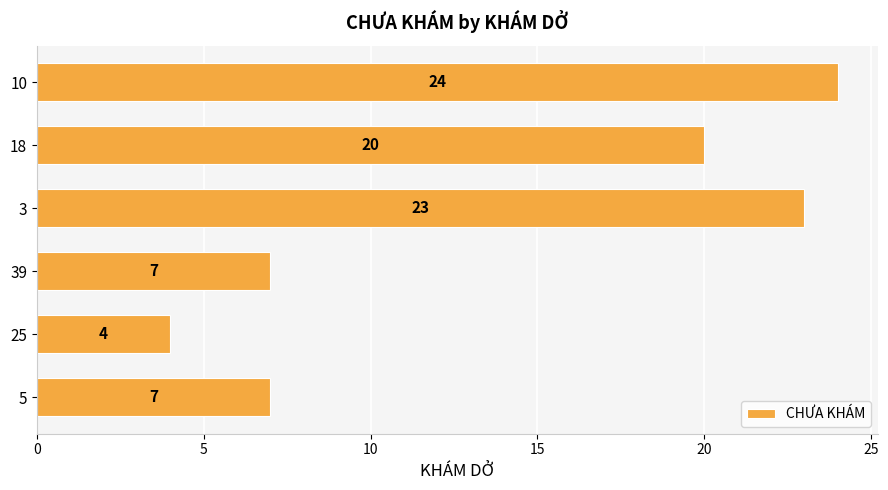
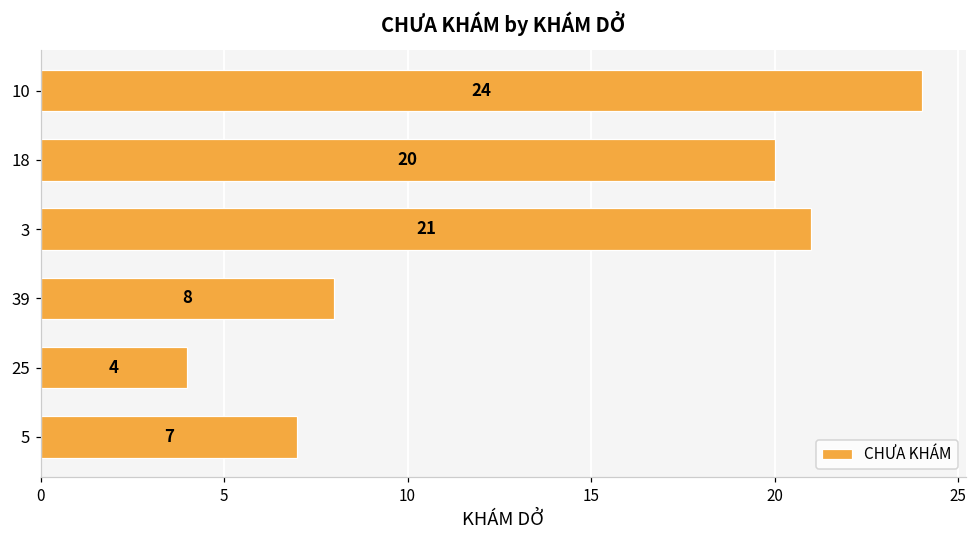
3: 23 -> 21
39: 7 -> 8
